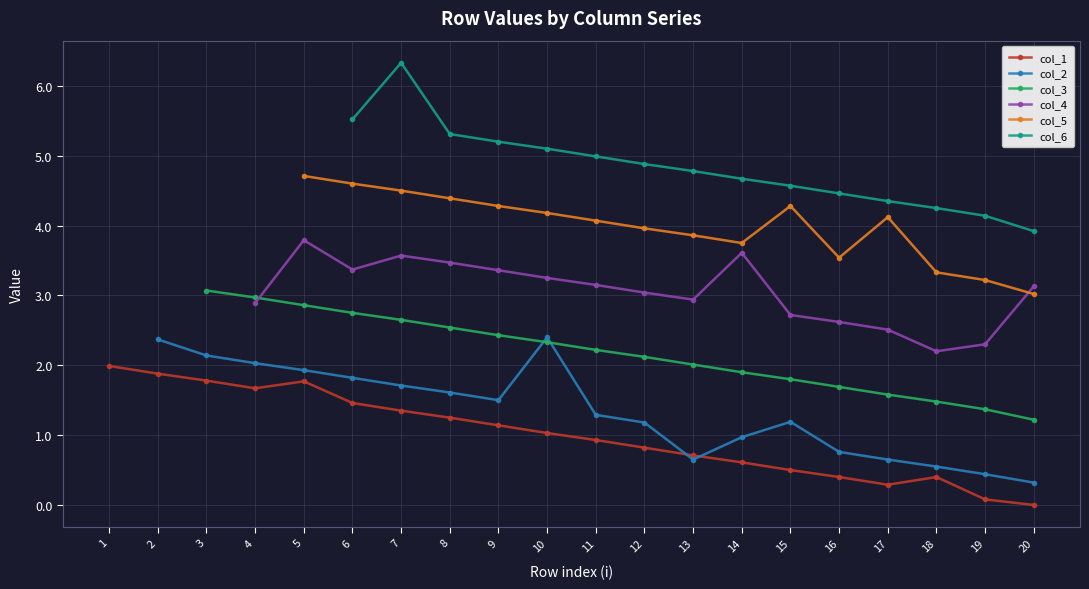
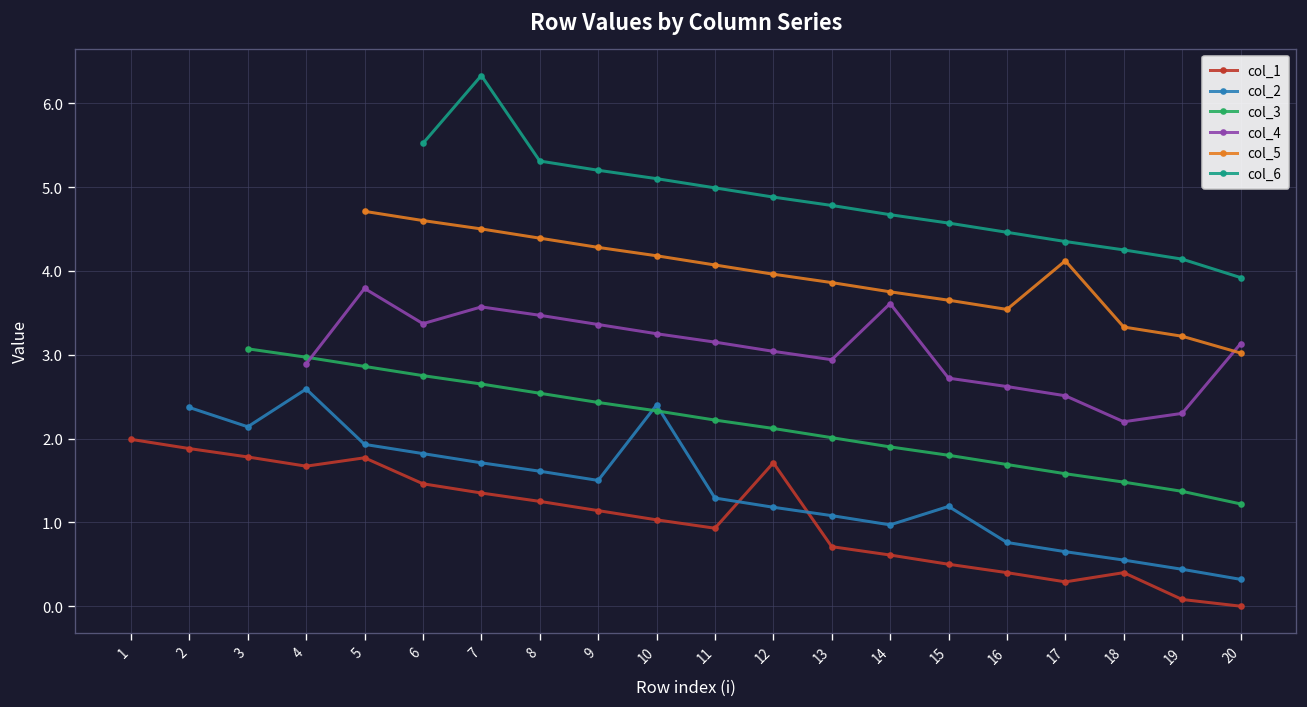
col_2, 4: 2.0 -> 2.6
col_1, 12: 0.8 -> 1.7
col_2, 13: 0.7 -> 1.1
col_5, 15: 4.3 -> 3.7
